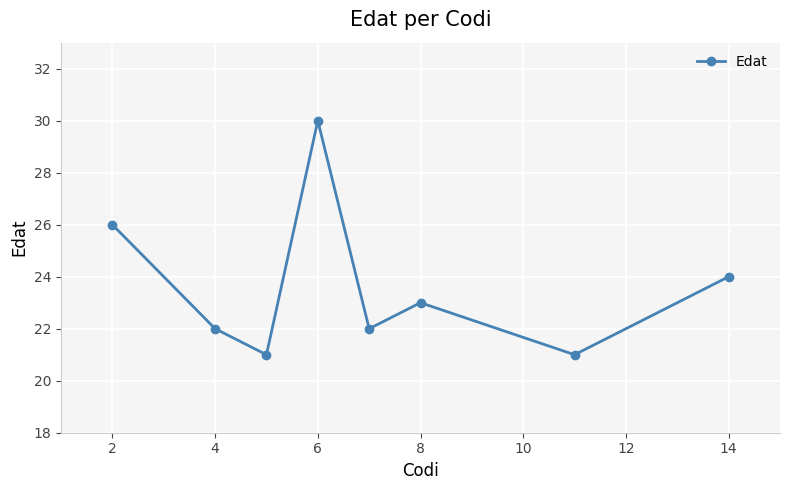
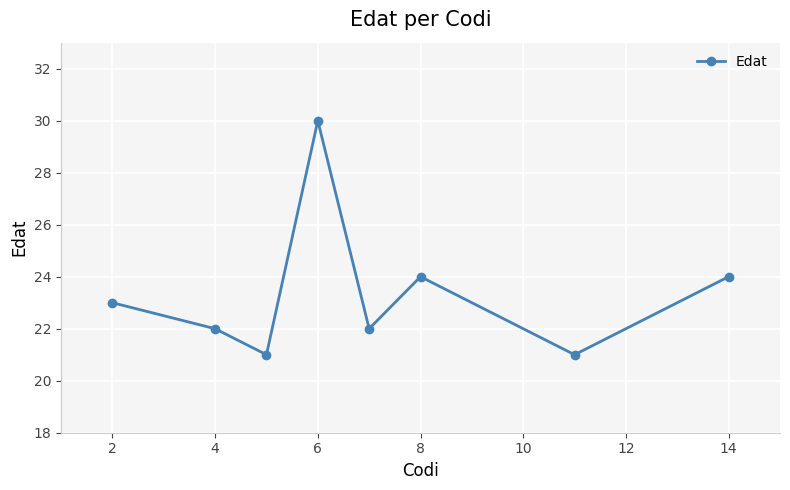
2: 26 -> 23
8: 23 -> 24
